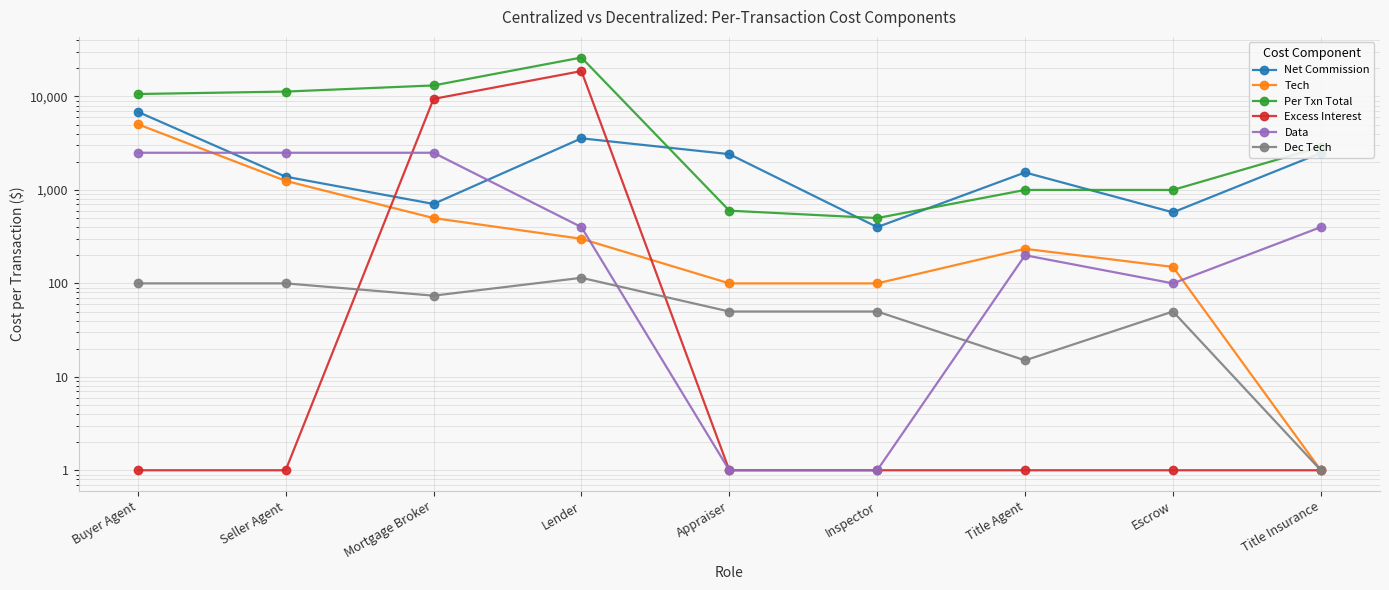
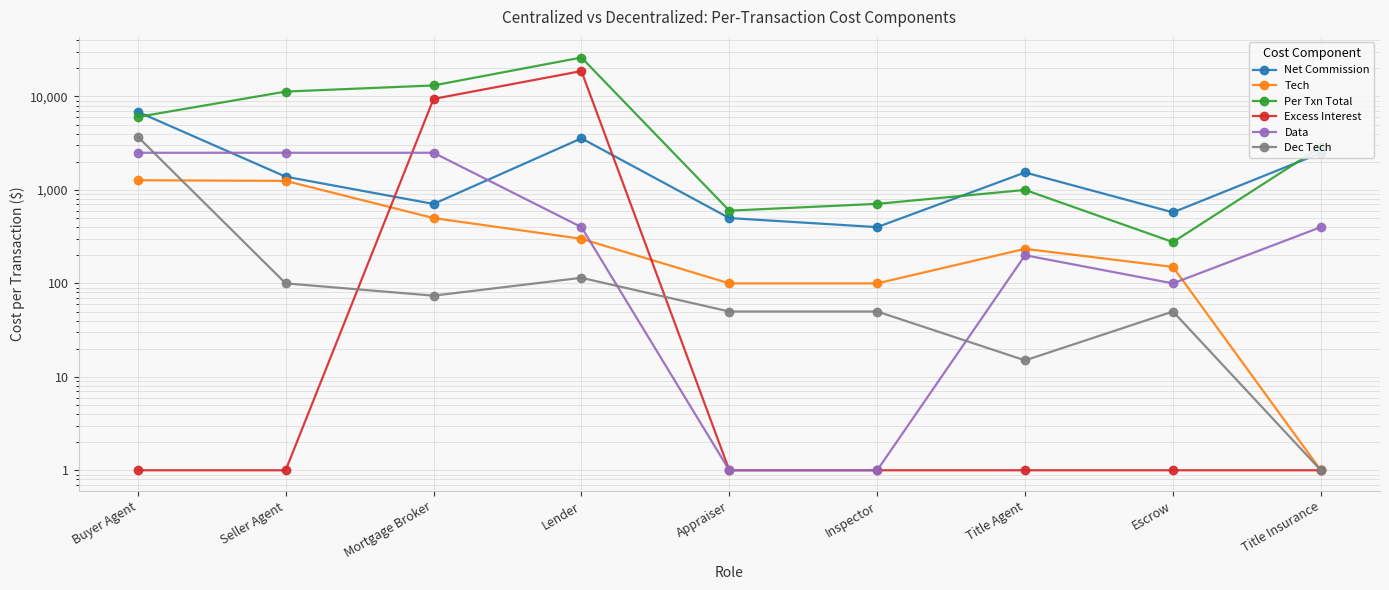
Tech, Buyer Agent: 5,000 -> 1,300
Per Txn Total, Buyer Agent: 11,000 -> 6,000
Dec Tech, Buyer Agent: 100 -> 3,700
Net Commission, Appraiser: 2,400 -> 500
Per Txn Total, Inspector: 500 -> 700
Per Txn Total, Escrow: 1,000 -> 280
